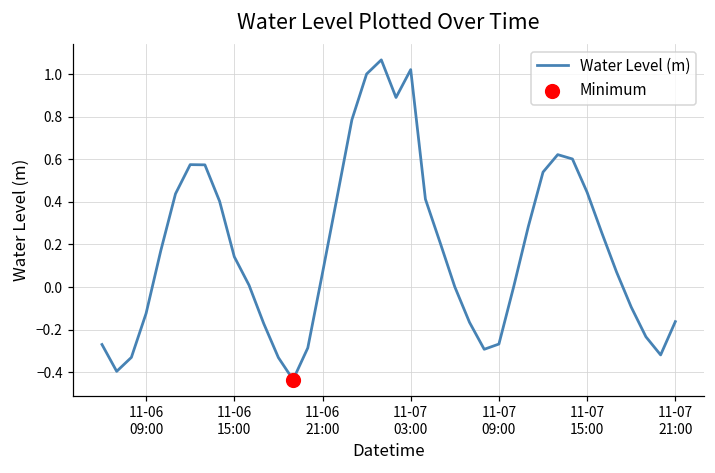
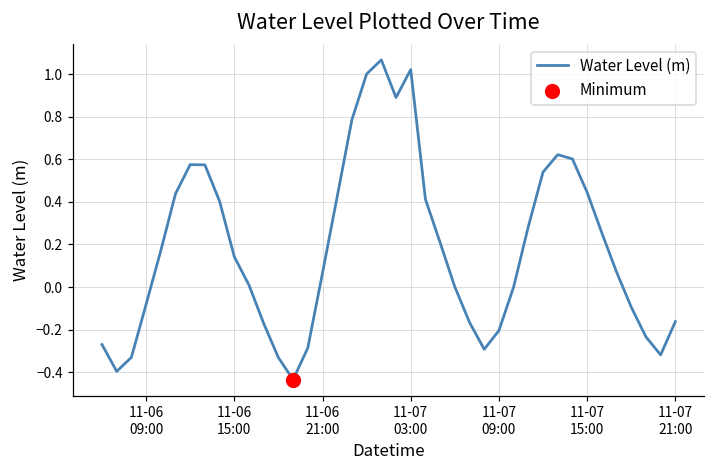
Water Level (m), 11-06 09:00: -0.12 -> -0.08
Water Level (m), 11-07 09:00: -0.27 -> -0.20
